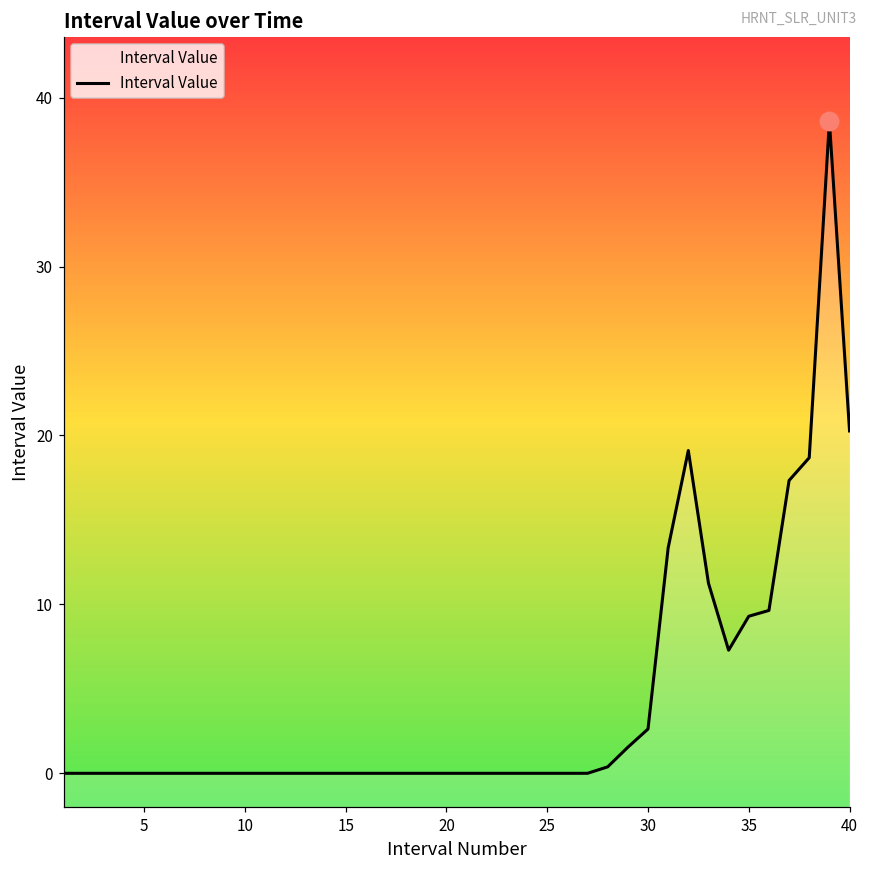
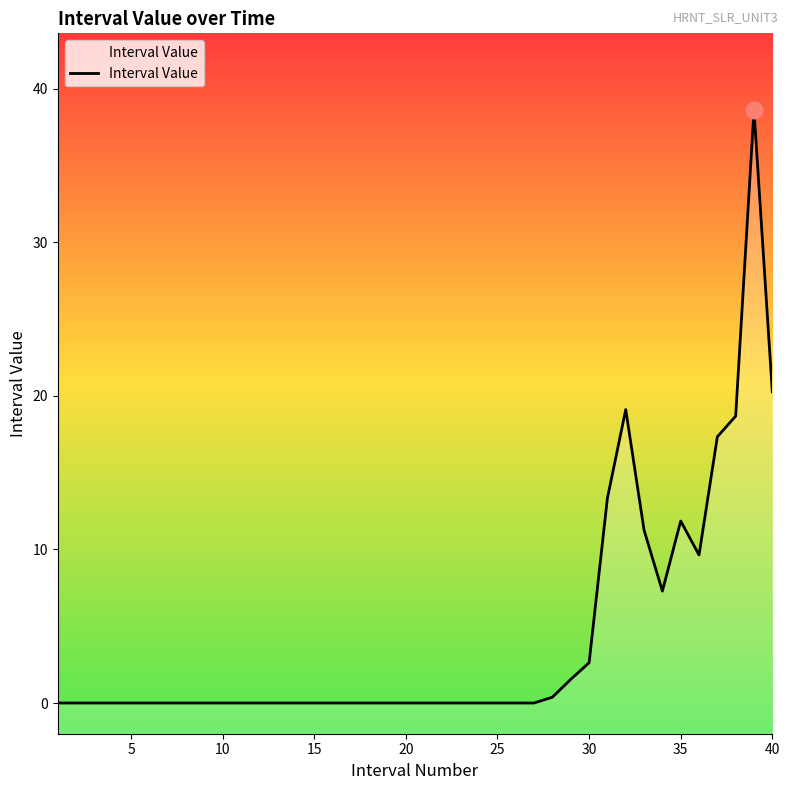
Interval Value, 35: 9.3 -> 11.8
